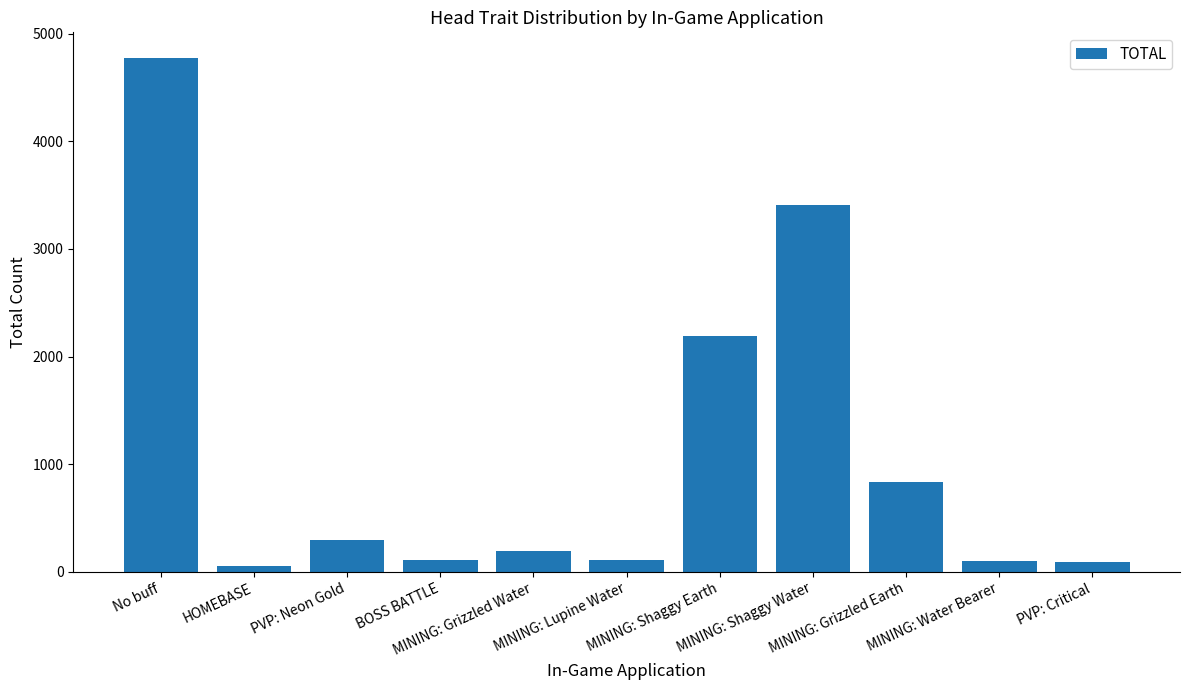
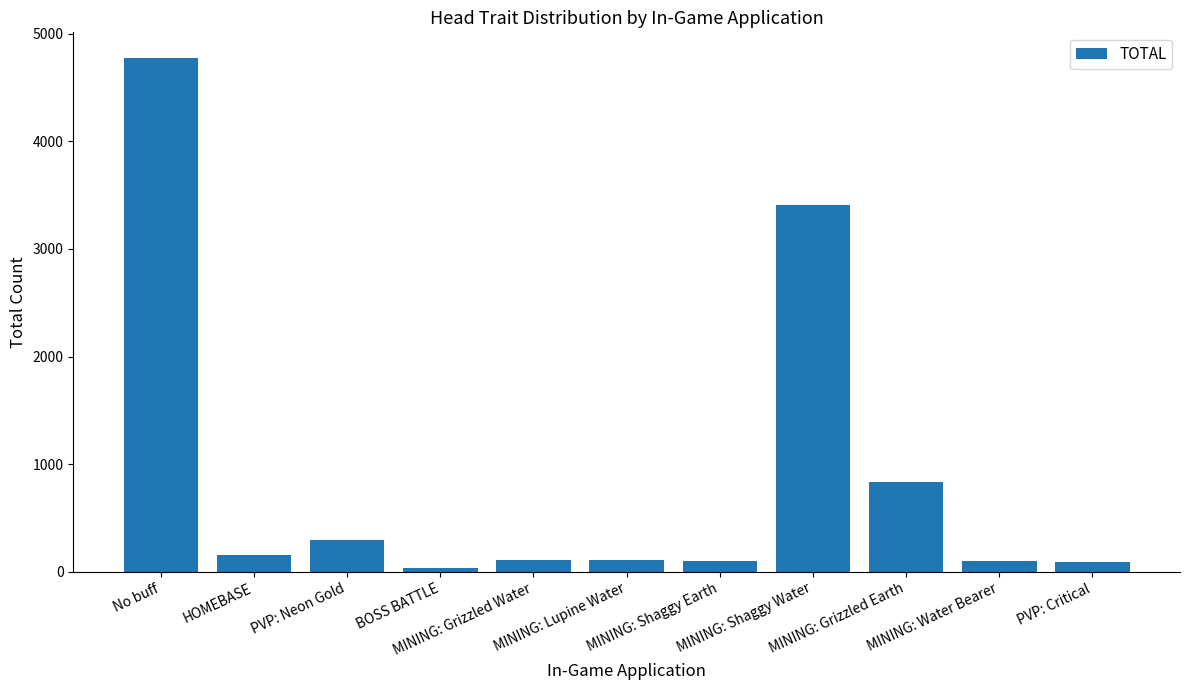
HOMEBASE: 50 -> 150
BOSS BATTLE: 110 -> 40
MINING: Grizzled Water: 190 -> 110
MINING: Shaggy Earth: 2190 -> 100
